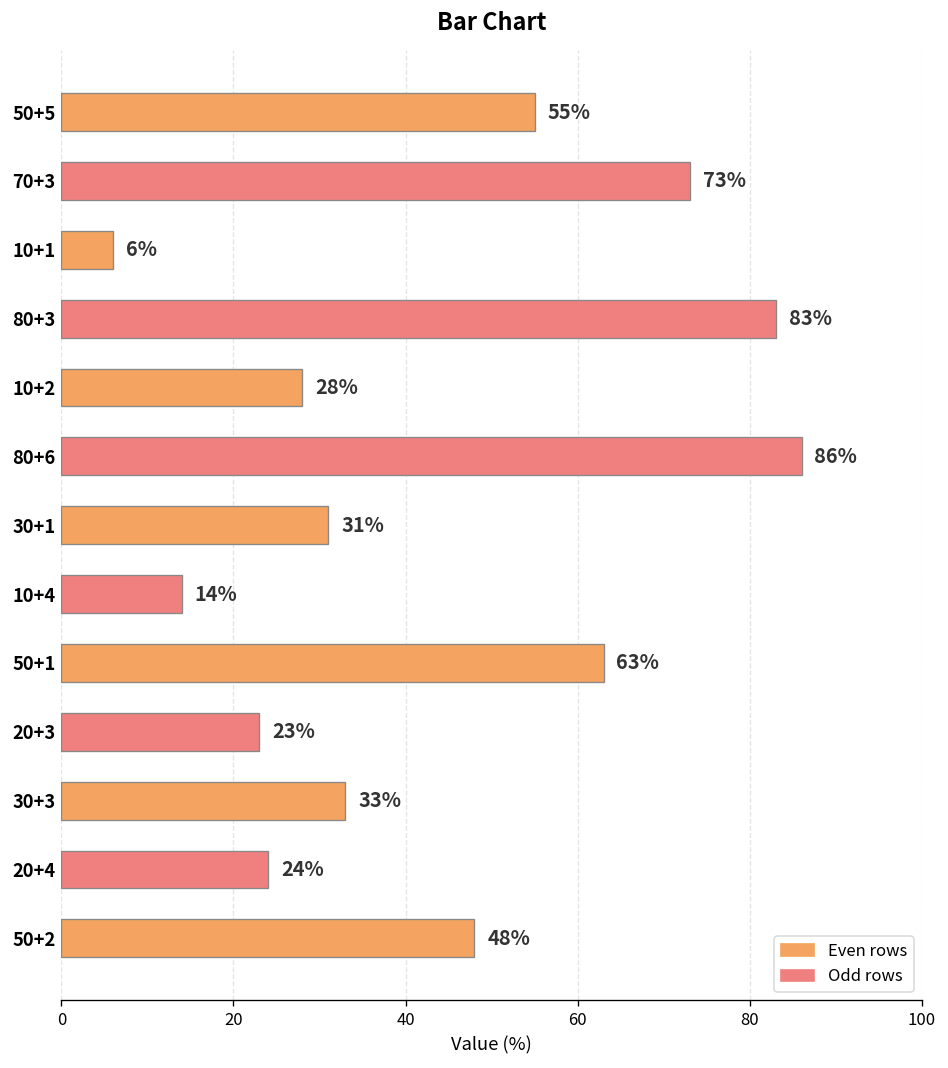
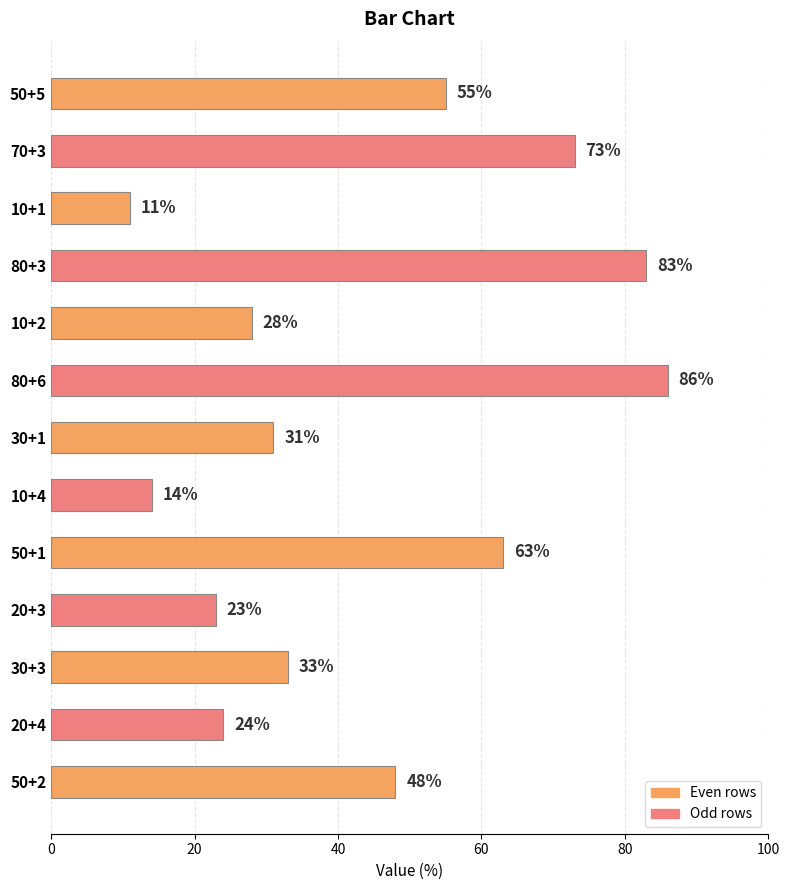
10+1: 6% -> 11%
